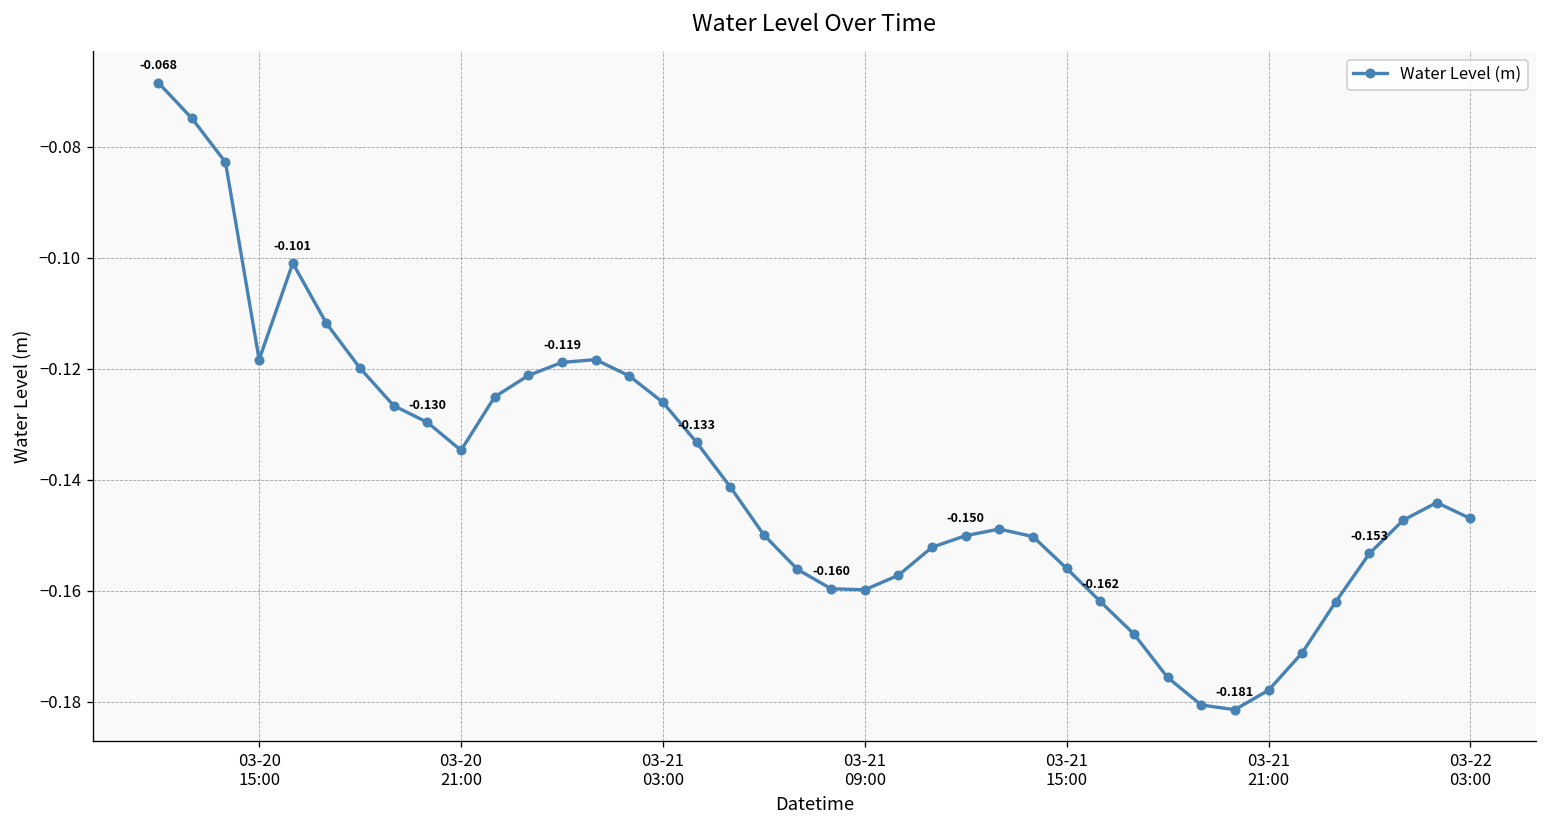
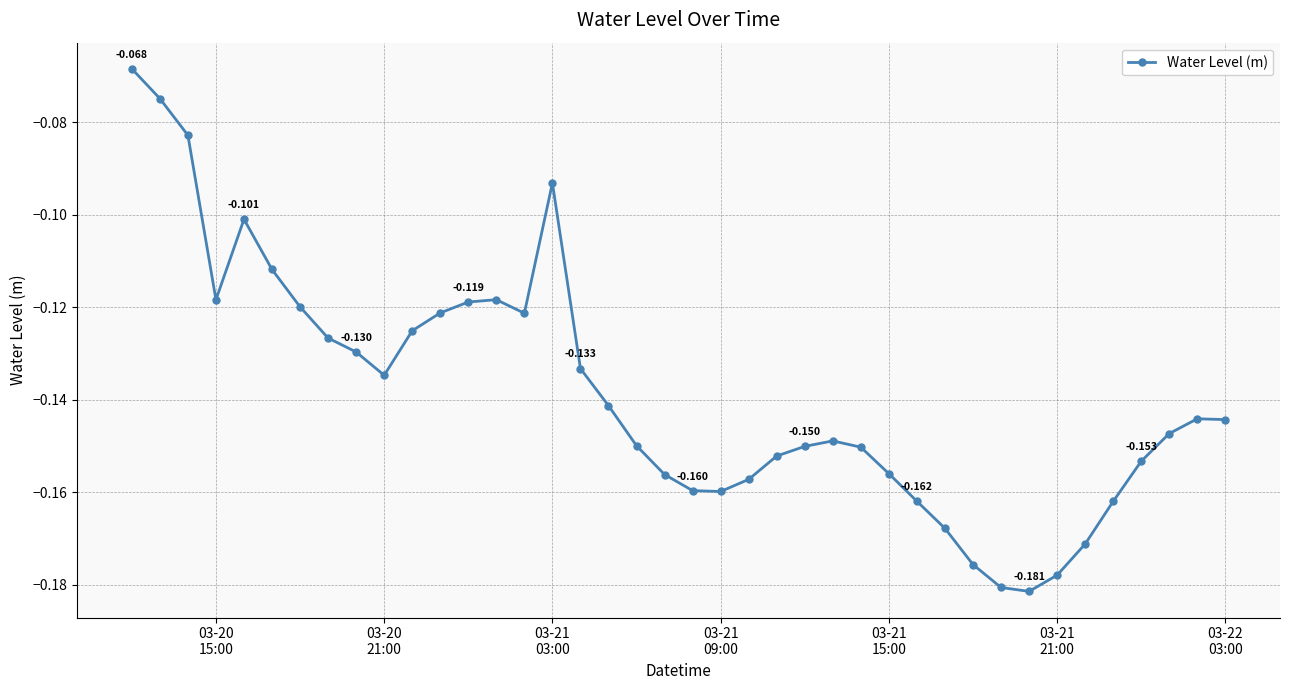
03-21 03:00: -0.126 -> -0.093
03-22 03:00: -0.147 -> -0.144
